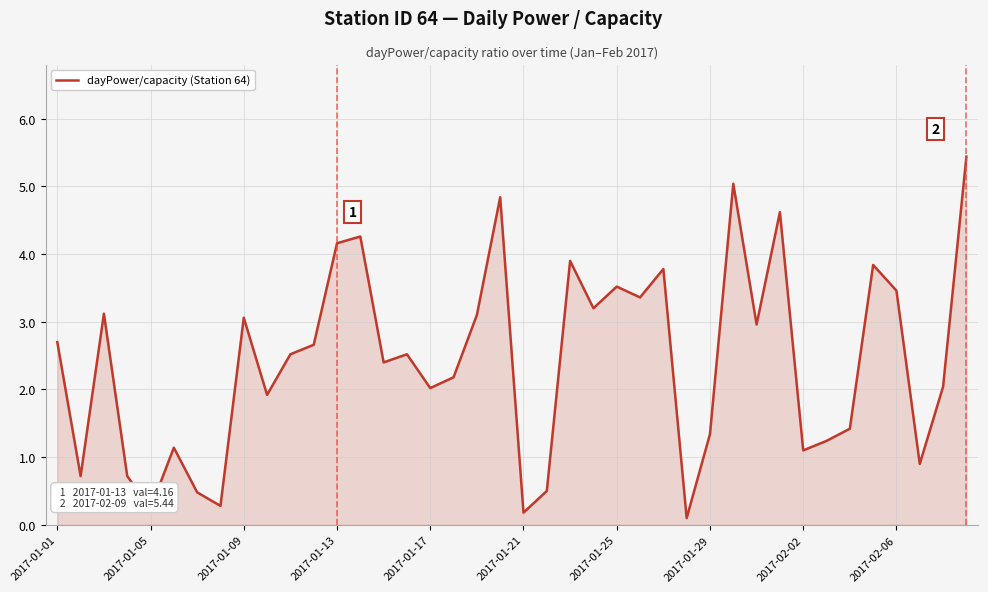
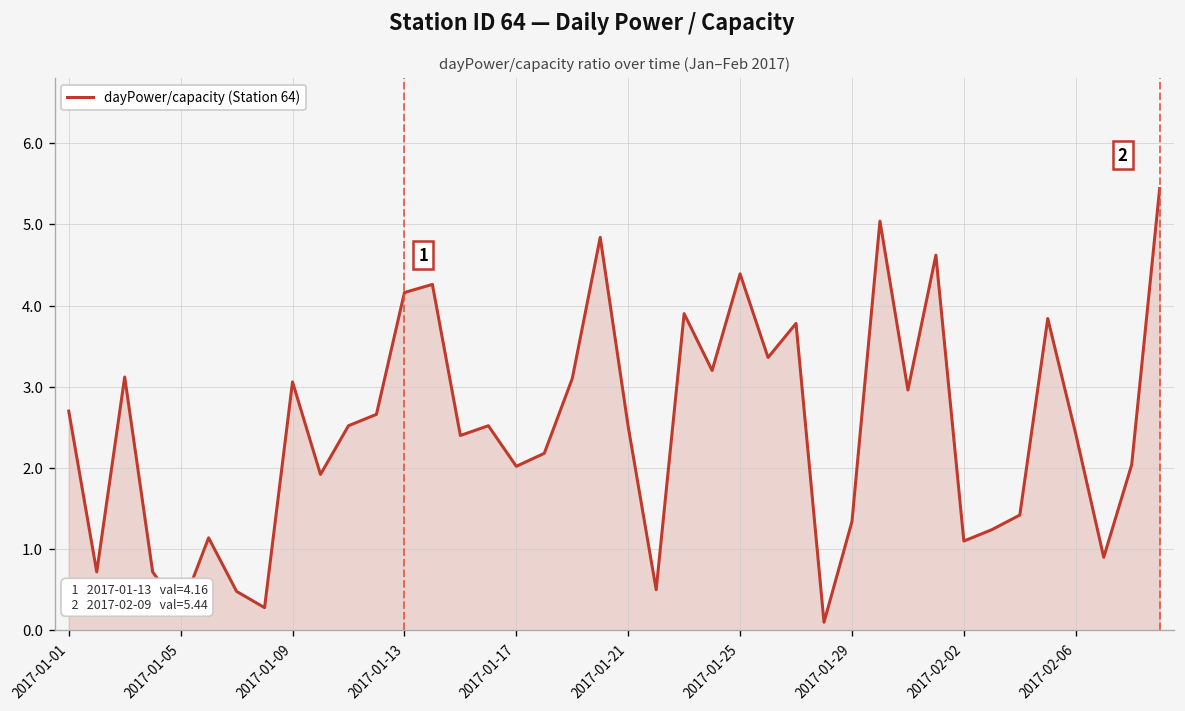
2017-01-21: 0.2 -> 2.5
2017-01-25: 3.5 -> 4.4
2017-02-06: 3.5 -> 2.4
